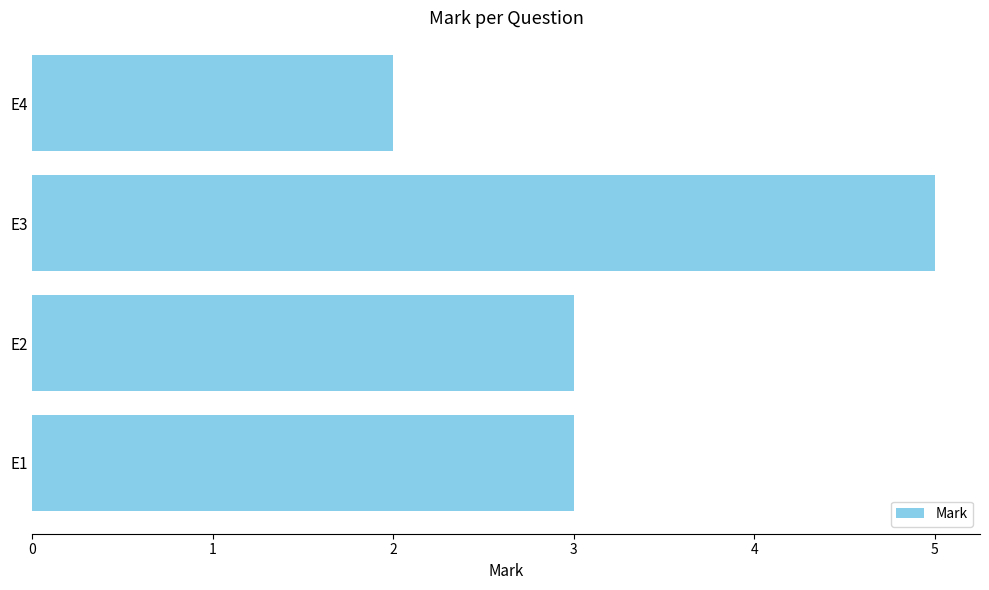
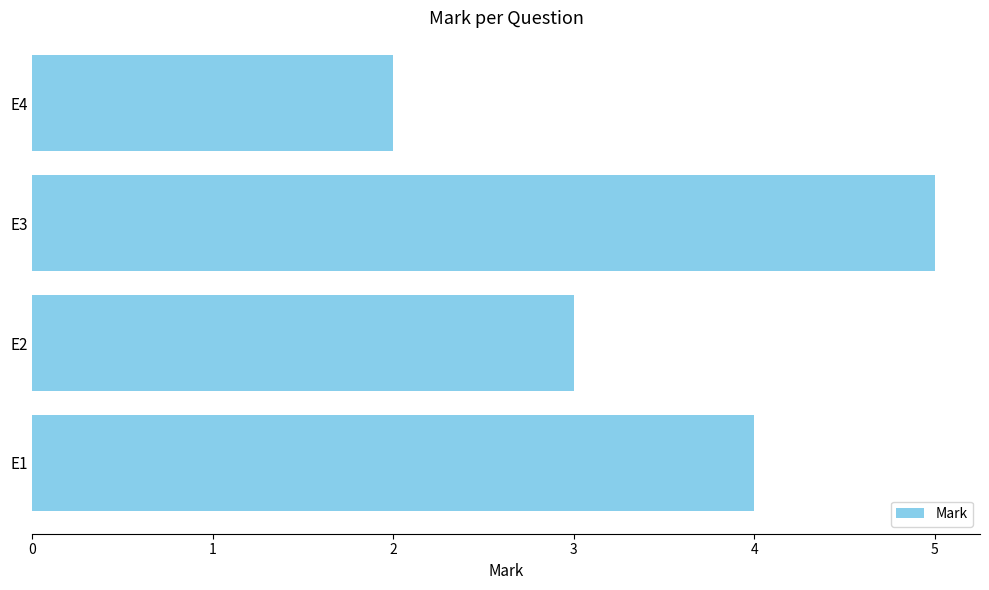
E1: 3 -> 4
